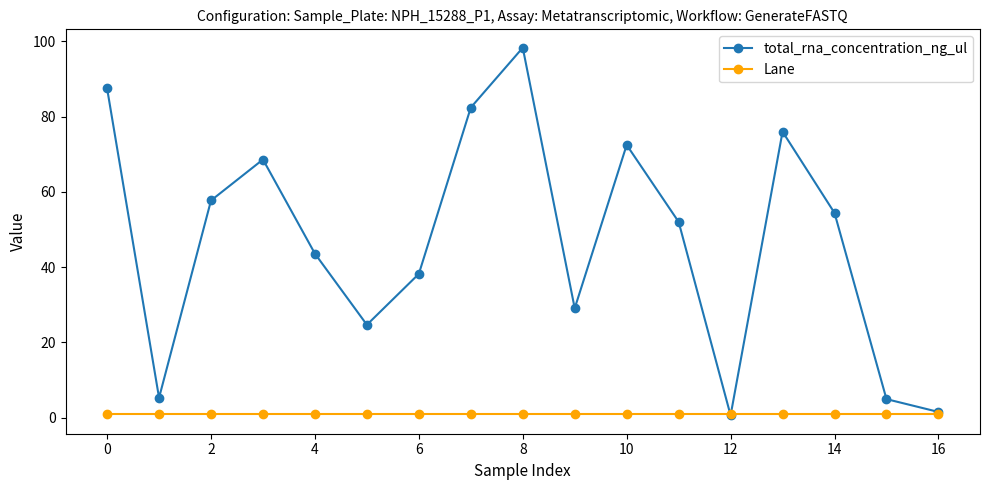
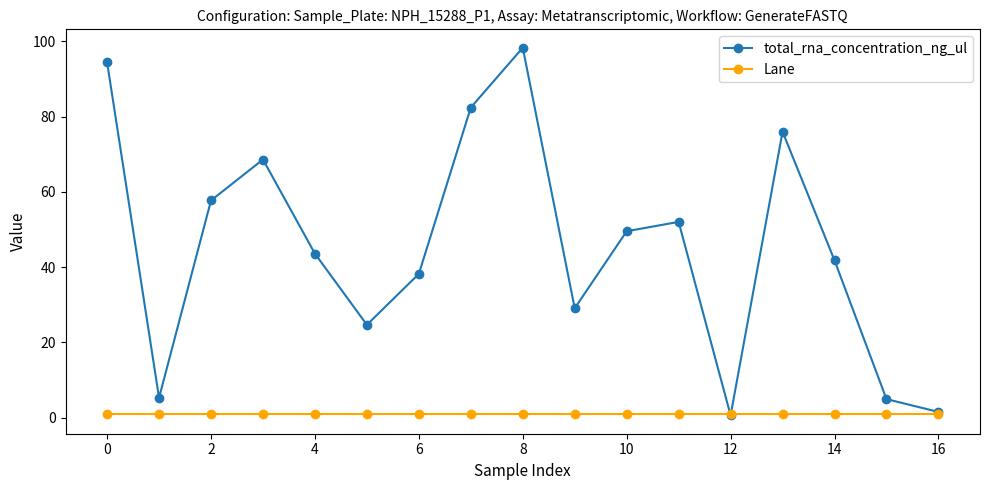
total_rna_concentration_ng_ul, 0: 88 -> 94
total_rna_concentration_ng_ul, 10: 72 -> 50
total_rna_concentration_ng_ul, 14: 54 -> 42
